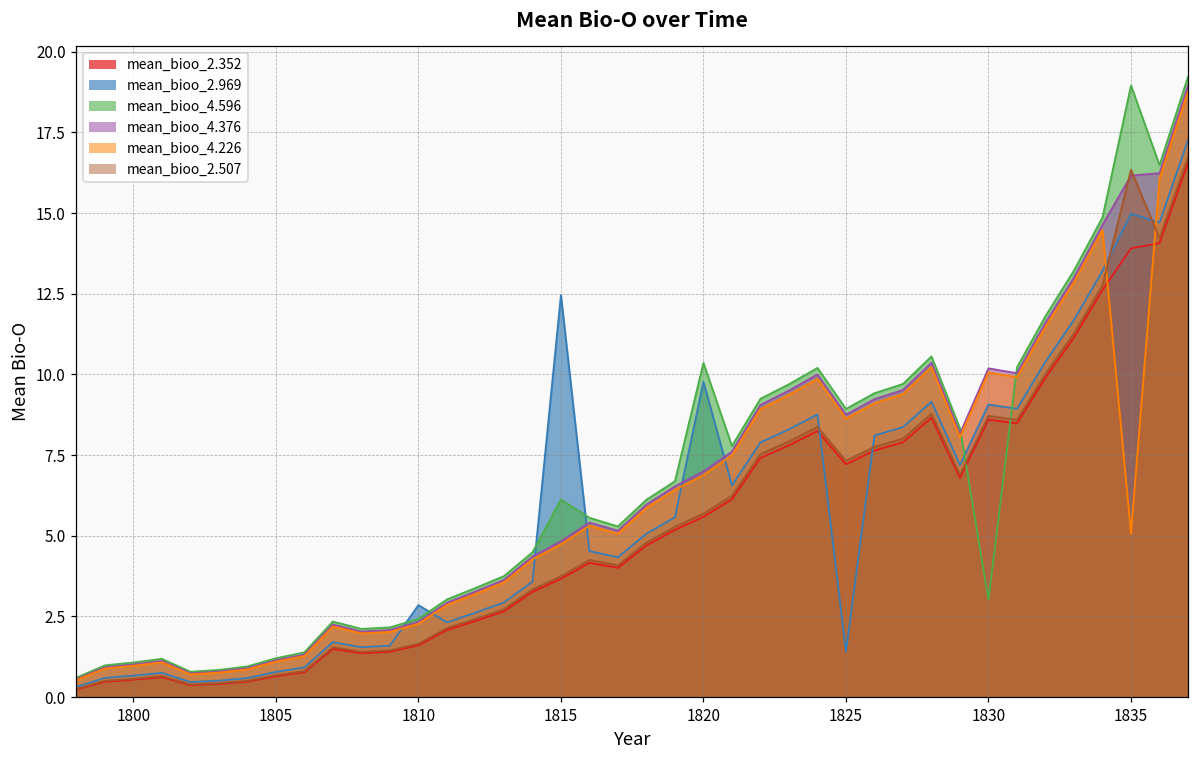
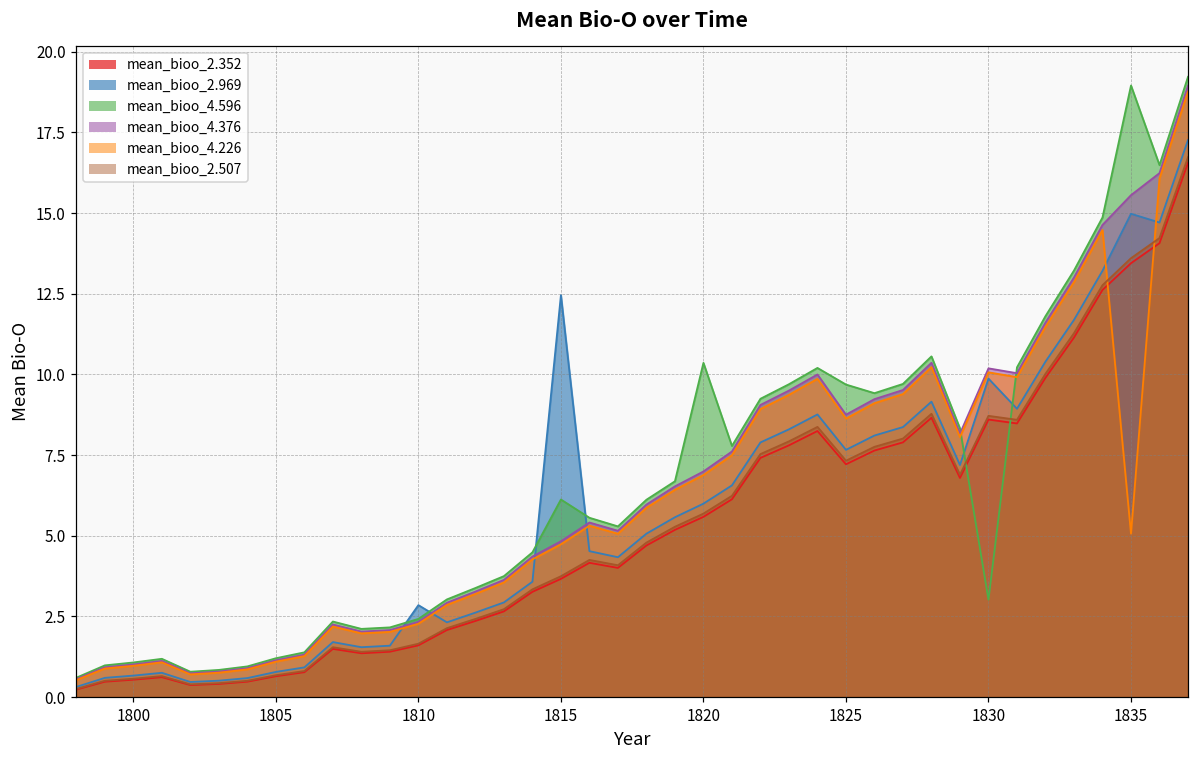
mean_bioo_2.969, 1820: 9.8 -> 6.0
mean_bioo_2.969, 1825: 1.4 -> 7.7
mean_bioo_4.596, 1825: 8.9 -> 9.7
mean_bioo_2.969, 1830: 9.1 -> 9.9
mean_bioo_2.352, 1835: 13.9 -> 13.4
mean_bioo_4.376, 1835: 16.2 -> 15.6
mean_bioo_2.507, 1835: 16.3 -> 13.6
